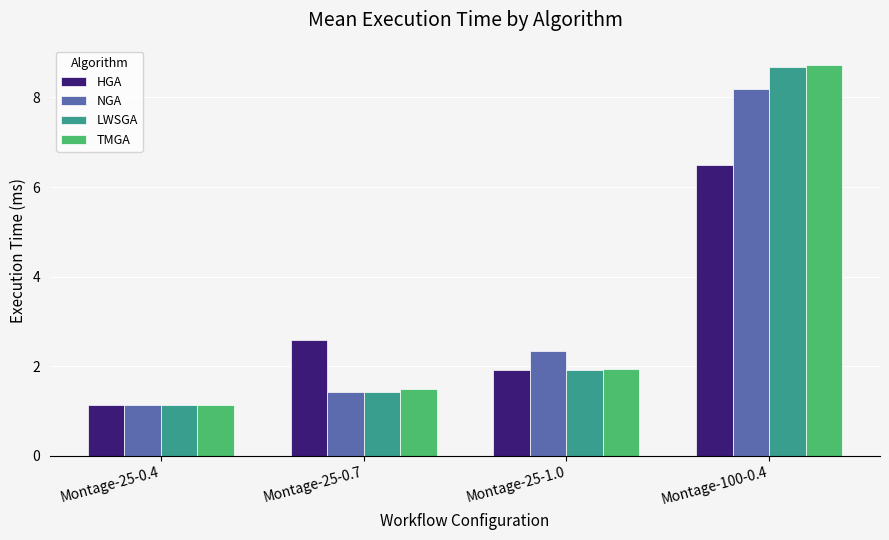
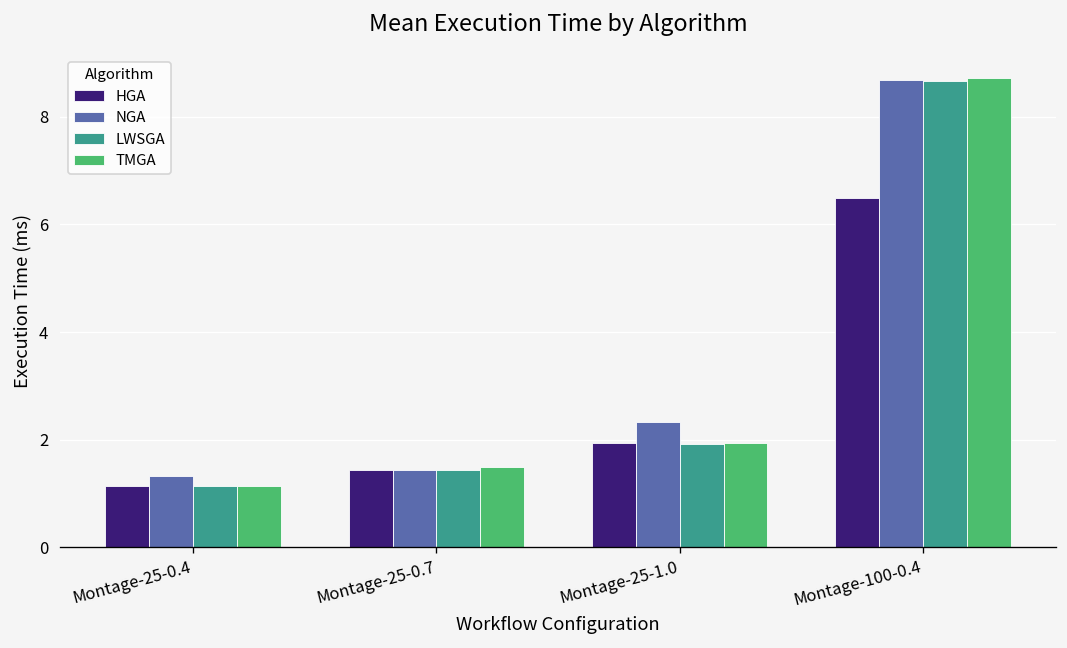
NGA, Montage-25-0.4: 1.1 -> 1.3
HGA, Montage-25-0.7: 2.6 -> 1.4
NGA, Montage-100-0.4: 8.2 -> 8.7
